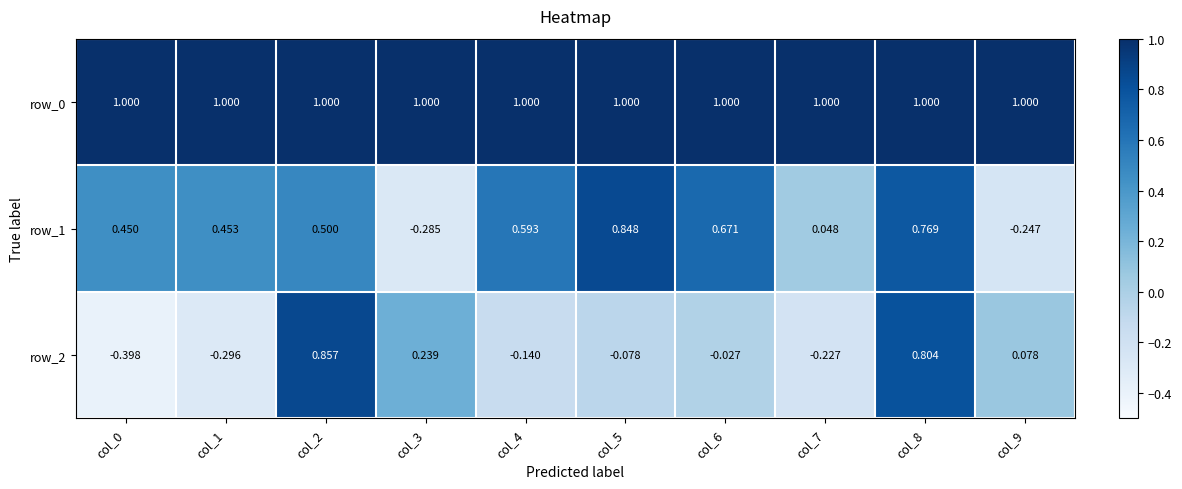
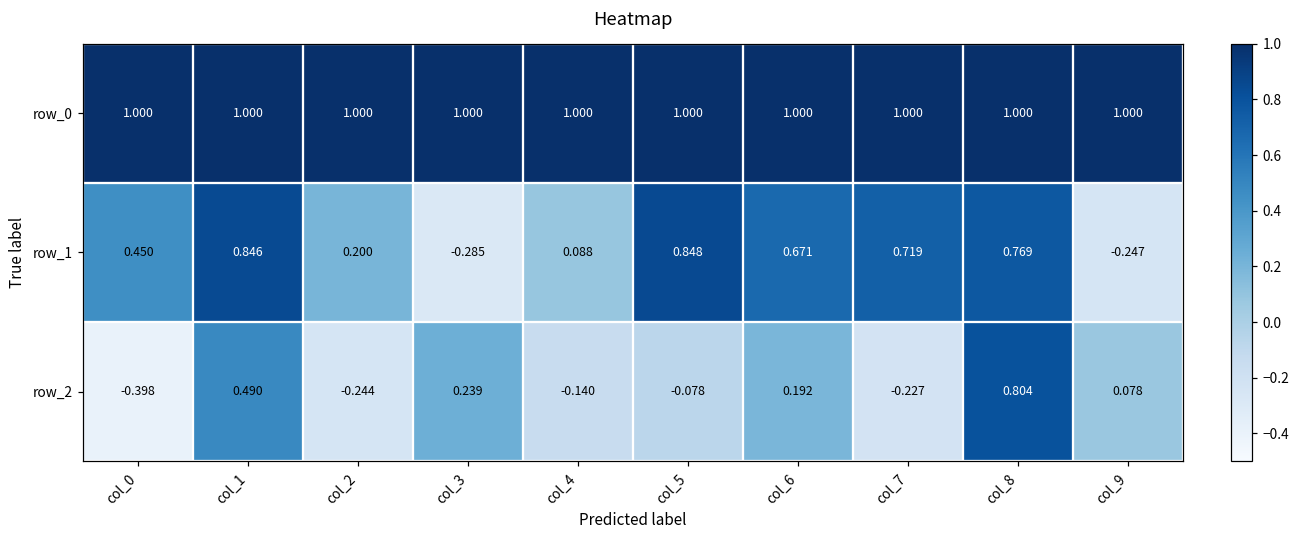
row_1, col_1: 0.453 -> 0.846
row_1, col_2: 0.500 -> 0.200
row_1, col_4: 0.593 -> 0.088
row_1, col_7: 0.048 -> 0.719
row_2, col_1: -0.296 -> 0.490
row_2, col_2: 0.857 -> -0.244
row_2, col_6: -0.027 -> 0.192
